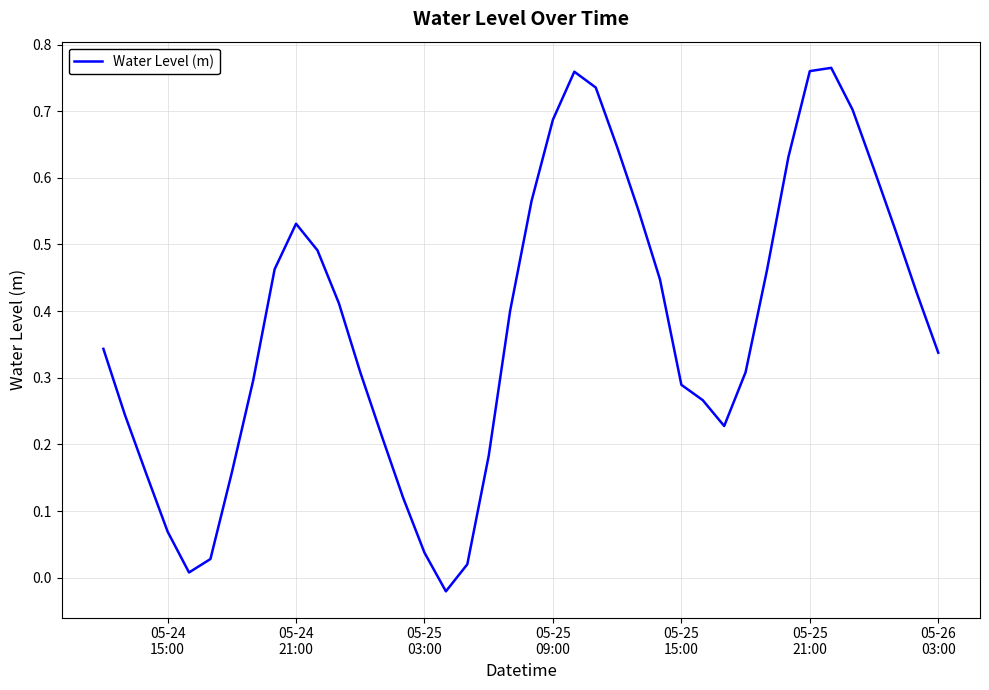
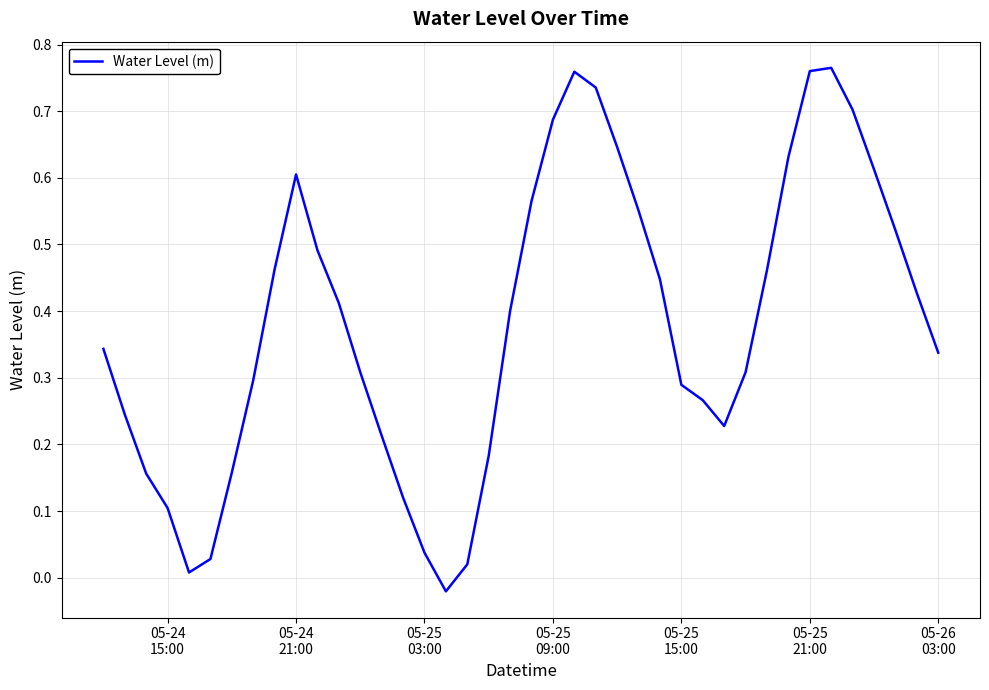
05-24 15:00: 0.07 -> 0.10
05-24 21:00: 0.53 -> 0.61
